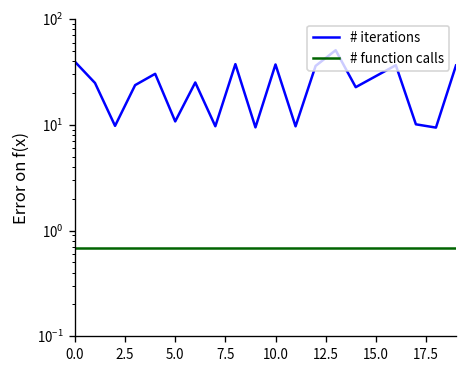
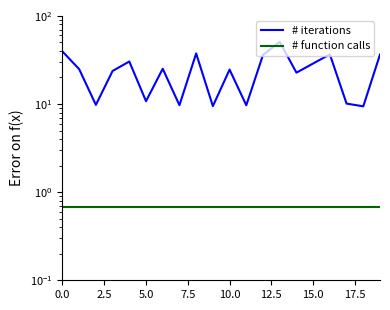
# iterations, 10.0: 37 -> 25
